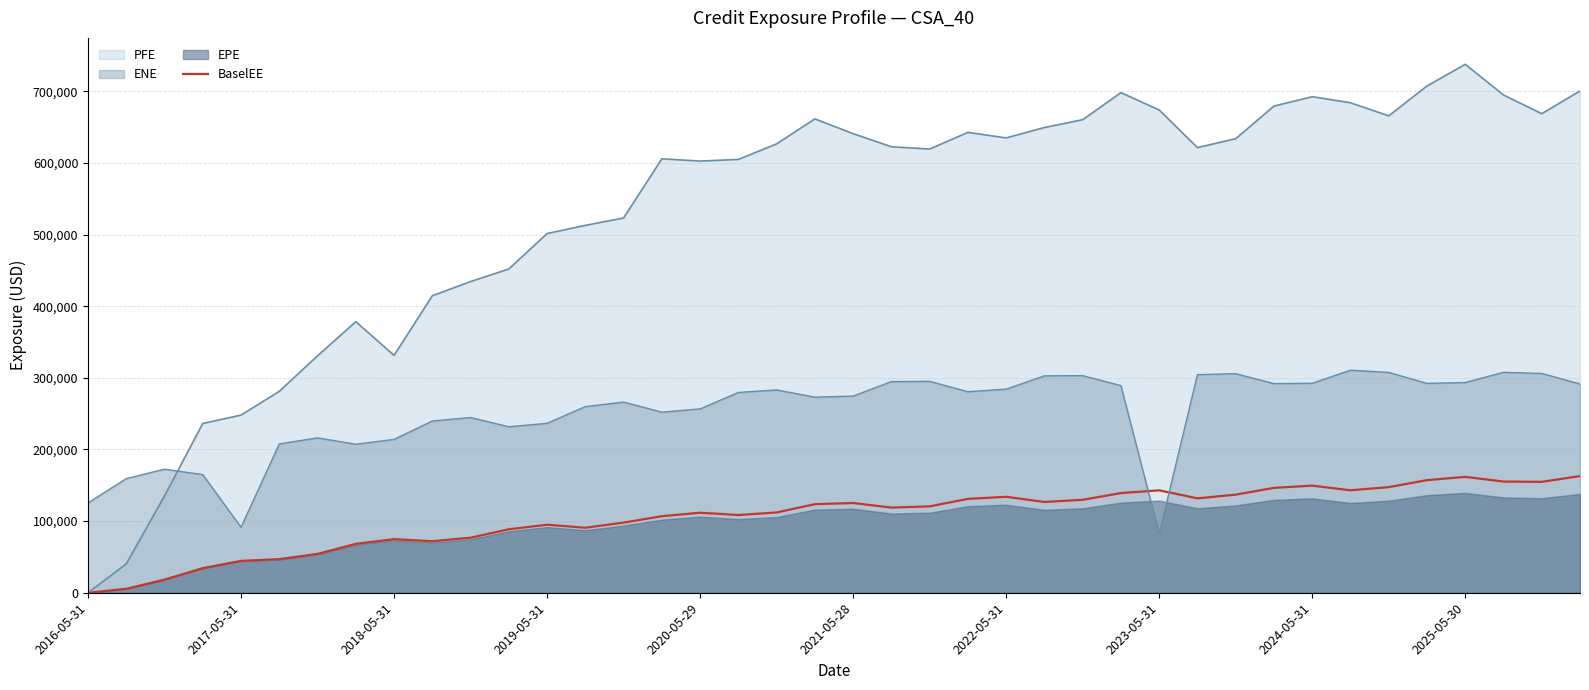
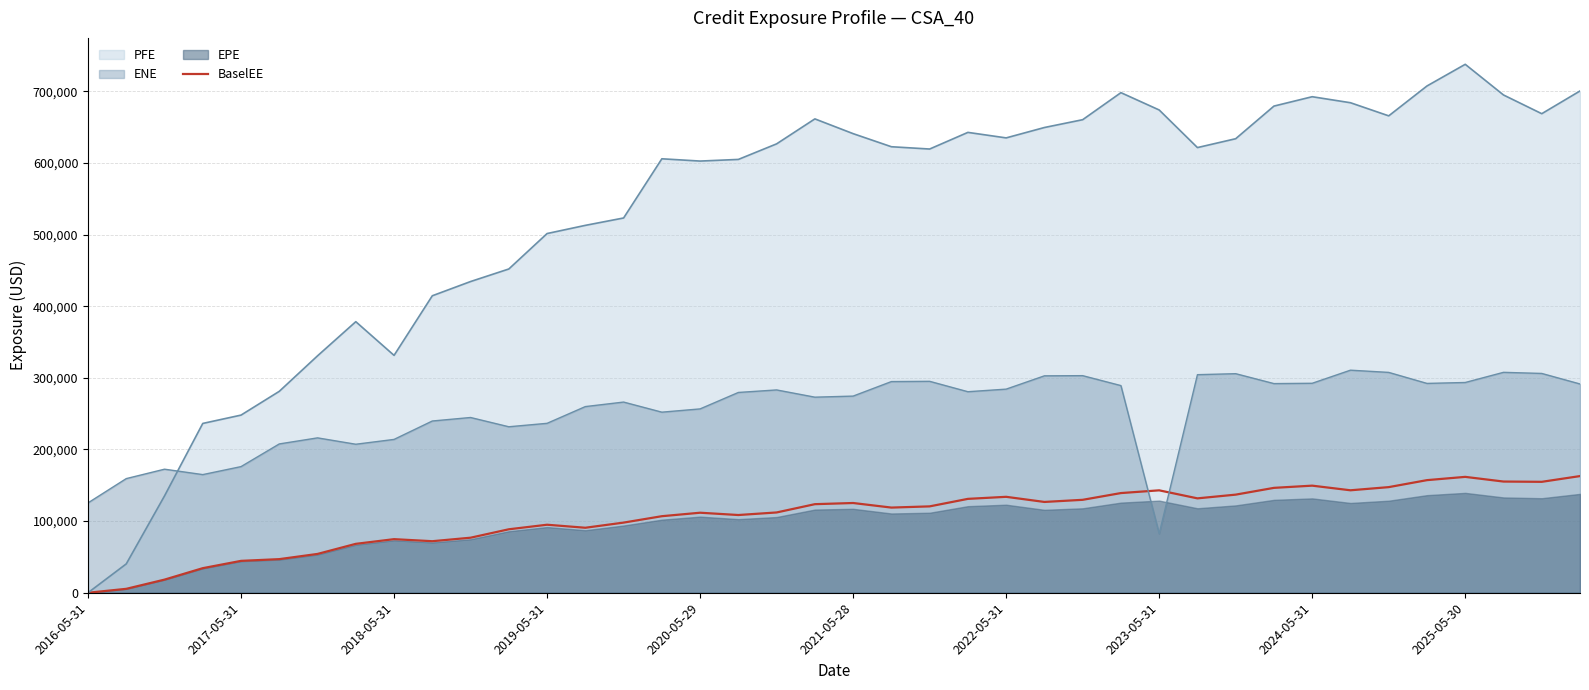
ENE, 2017-05-31: 90,000 -> 180,000
